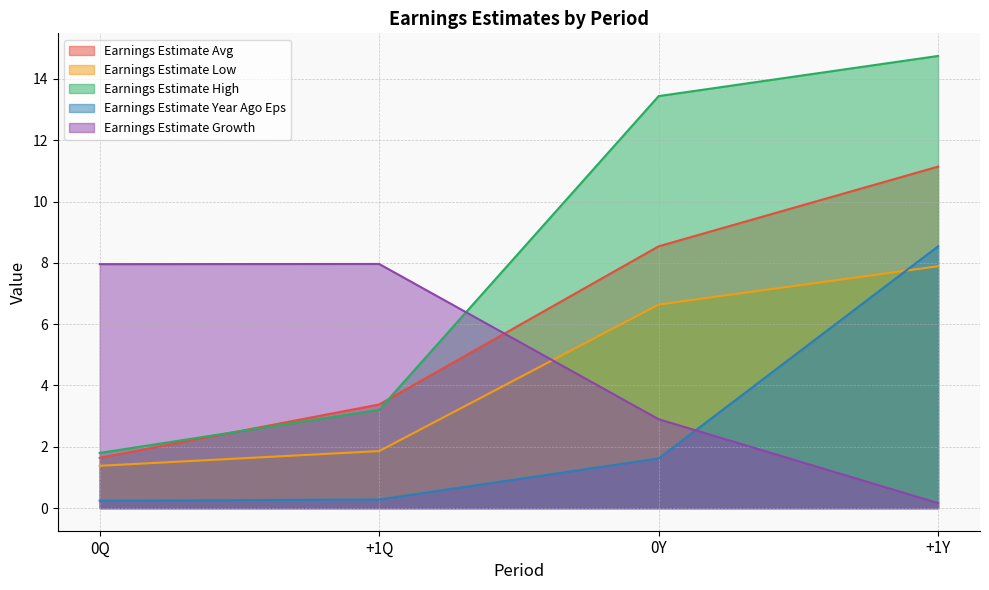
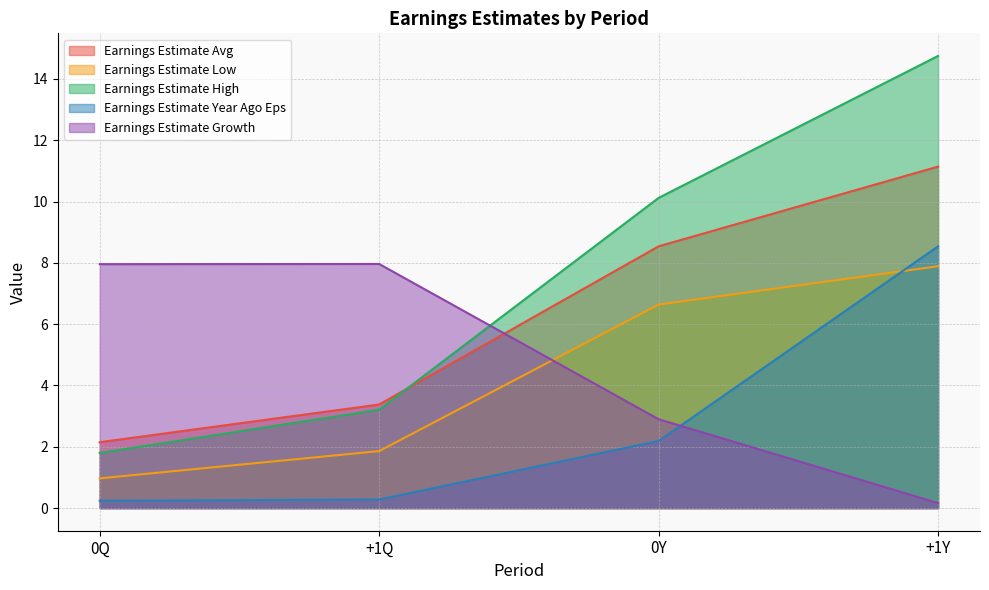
Earnings Estimate Avg, 0Q: 1.6 -> 2.2
Earnings Estimate Low, 0Q: 1.4 -> 1.0
Earnings Estimate High, 0Y: 13.4 -> 10.1
Earnings Estimate Year Ago Eps, 0Y: 1.6 -> 2.2
